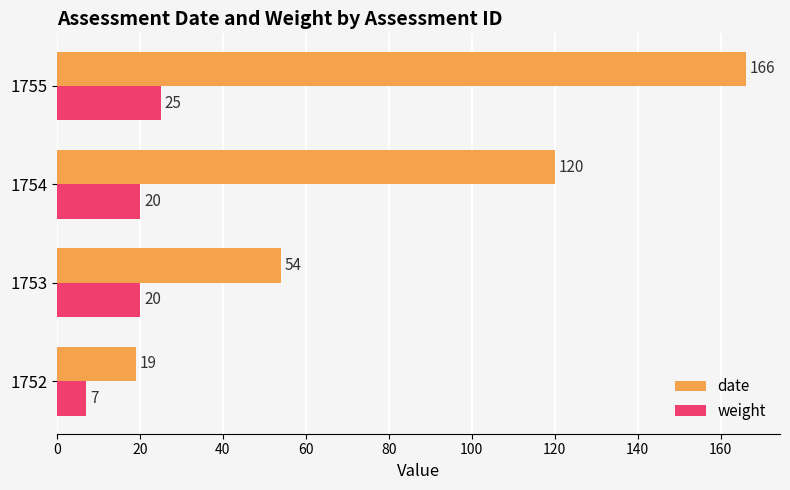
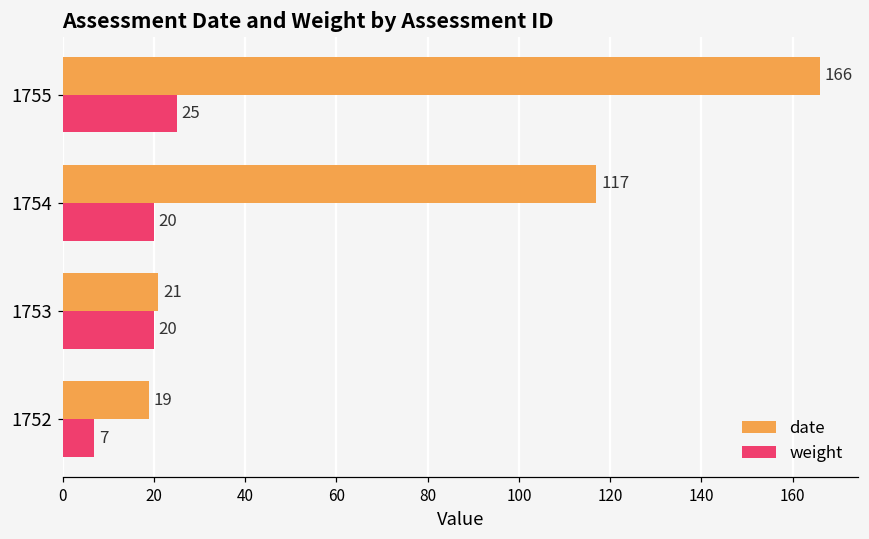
date, 1754: 120 -> 117
date, 1753: 54 -> 21
